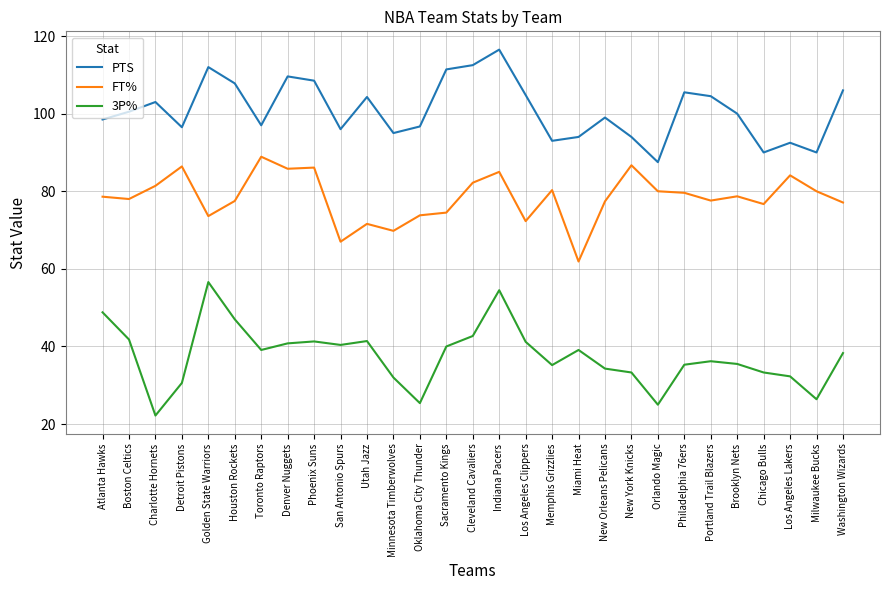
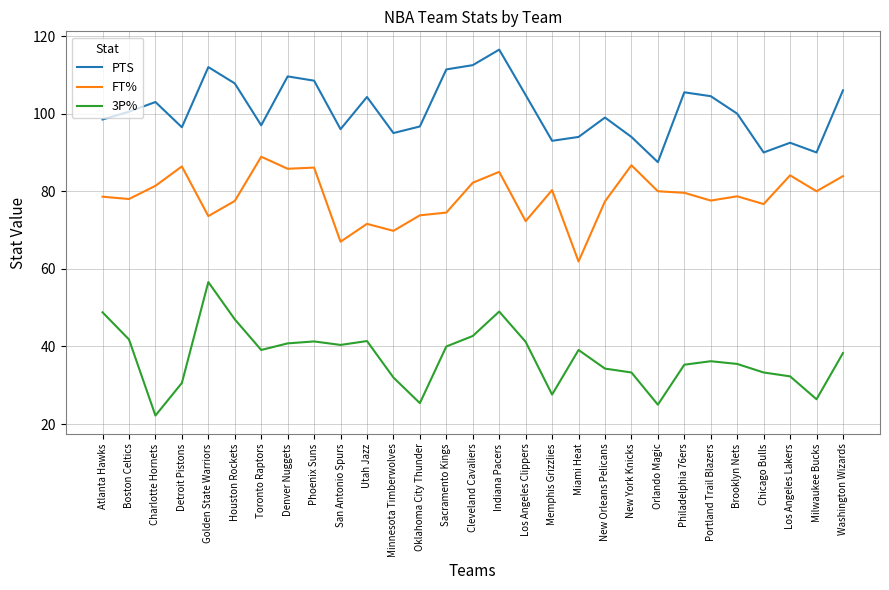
3P%, Indiana Pacers: 55 -> 49
3P%, Memphis Grizzlies: 35 -> 28
FT%, Washington Wizards: 77 -> 84
